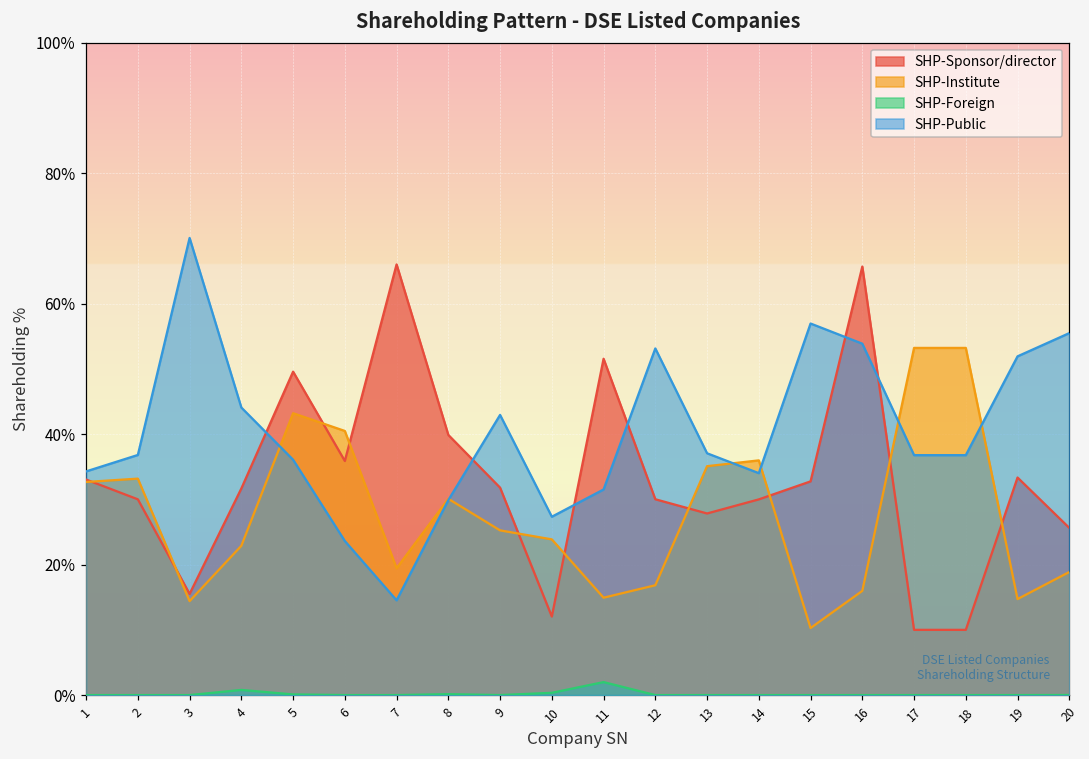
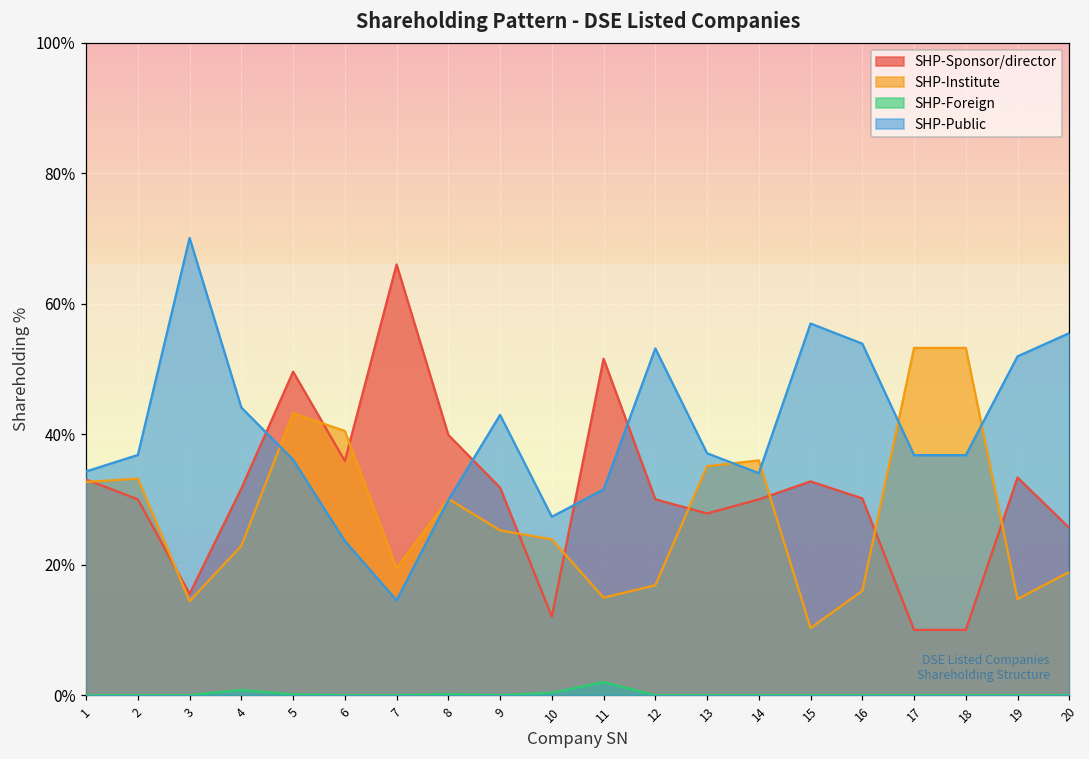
SHP-Sponsor/director, 16: 66% -> 30%
